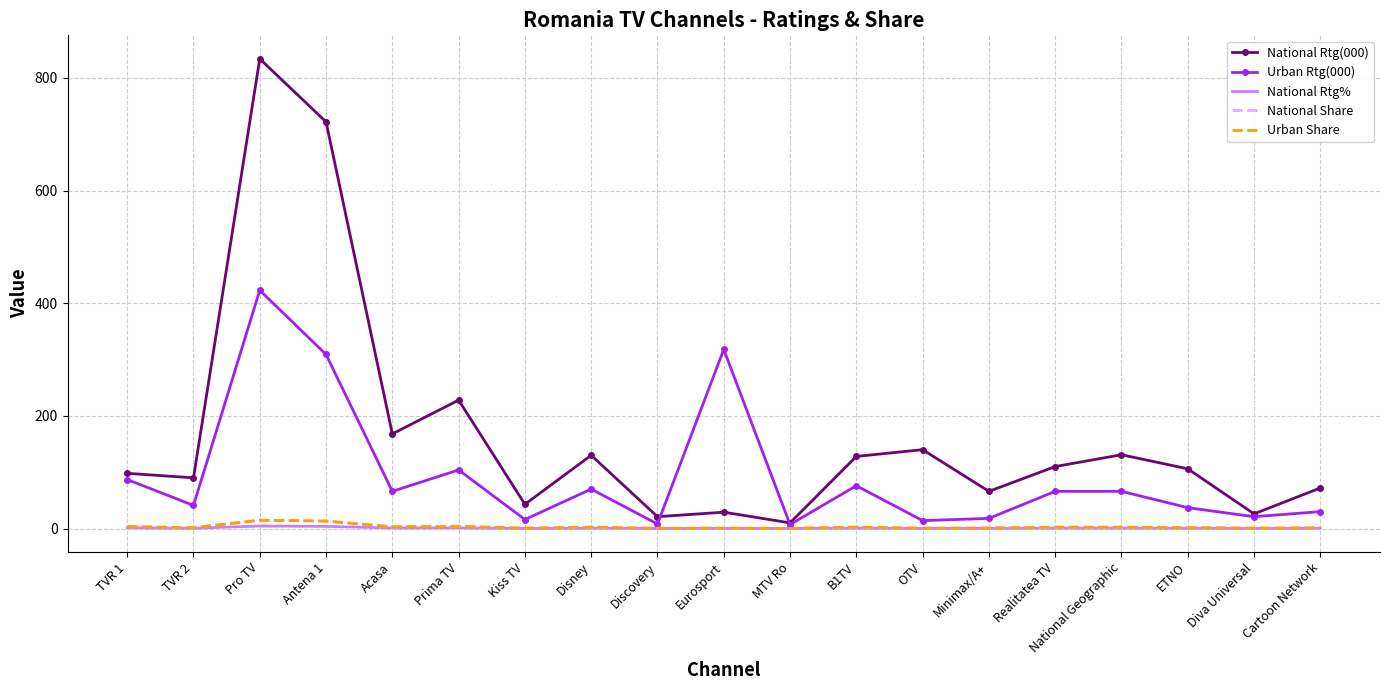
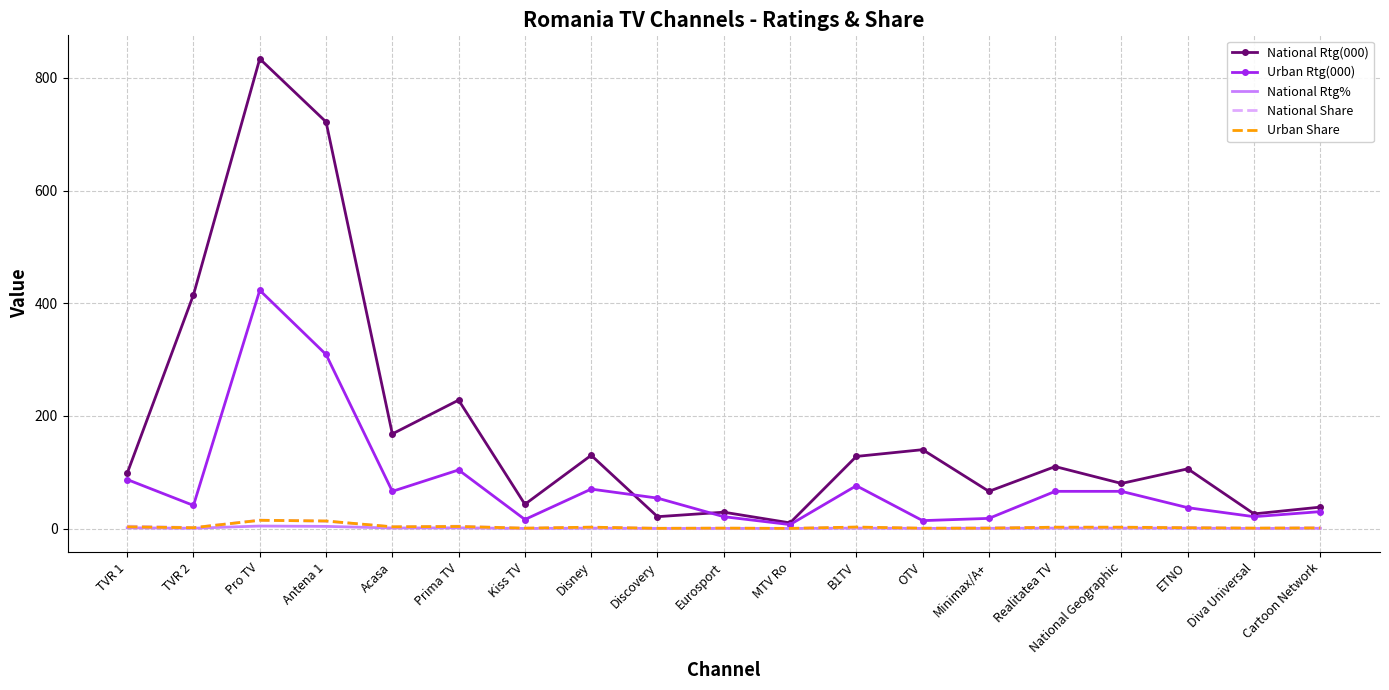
National Rtg(000), TVR 2: 90 -> 420
Urban Rtg(000), Discovery: 10 -> 50
Urban Rtg(000), Eurosport: 320 -> 20
National Rtg(000), National Geographic: 130 -> 80
National Rtg(000), Cartoon Network: 70 -> 40
